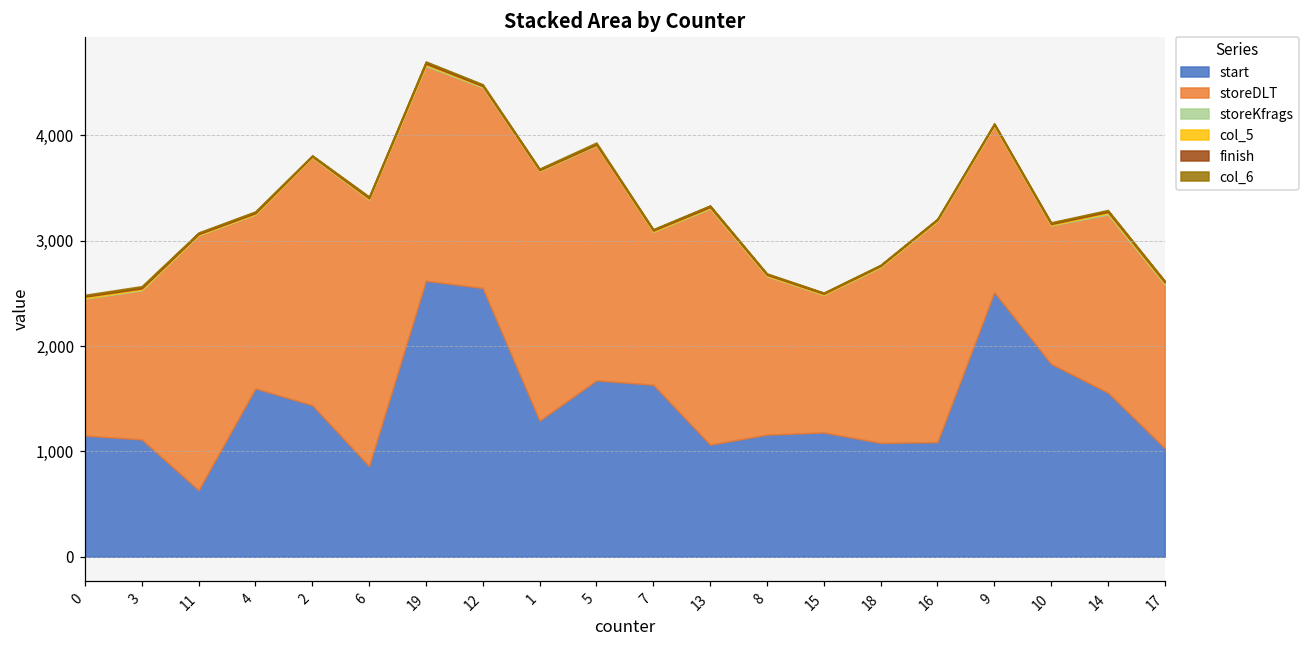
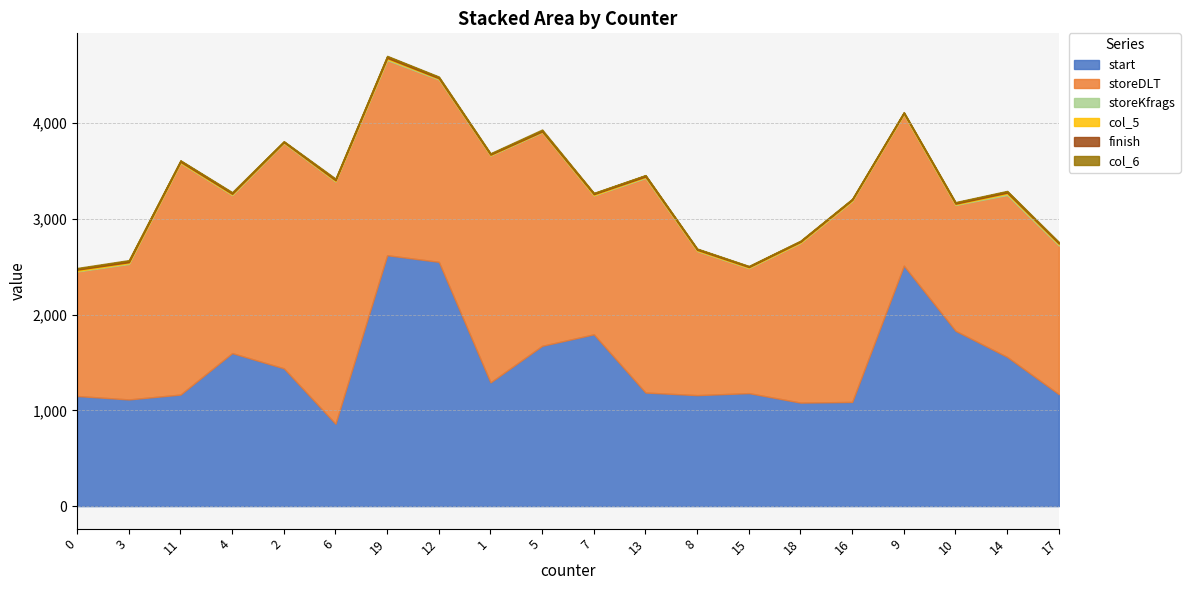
start, 11: 600 -> 1,200
start, 7: 1,600 -> 1,800
start, 13: 1,100 -> 1,200
start, 17: 1,000 -> 1,200
